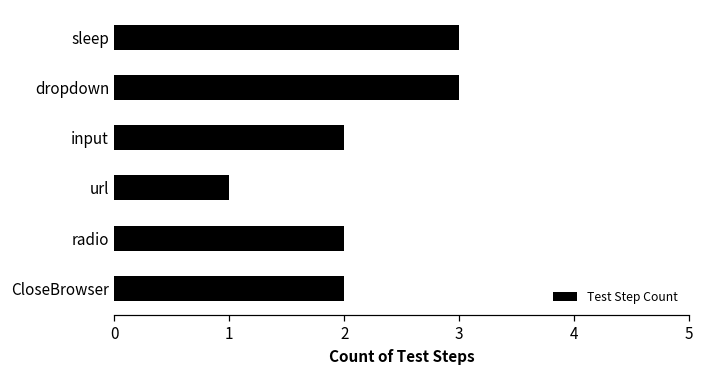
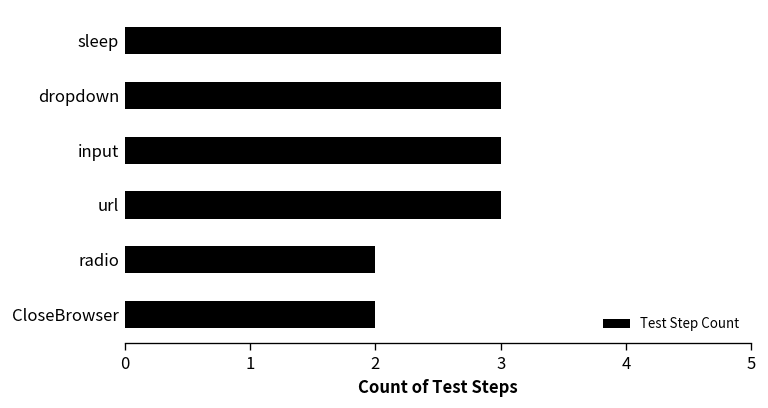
input: 2 -> 3
url: 1 -> 3
